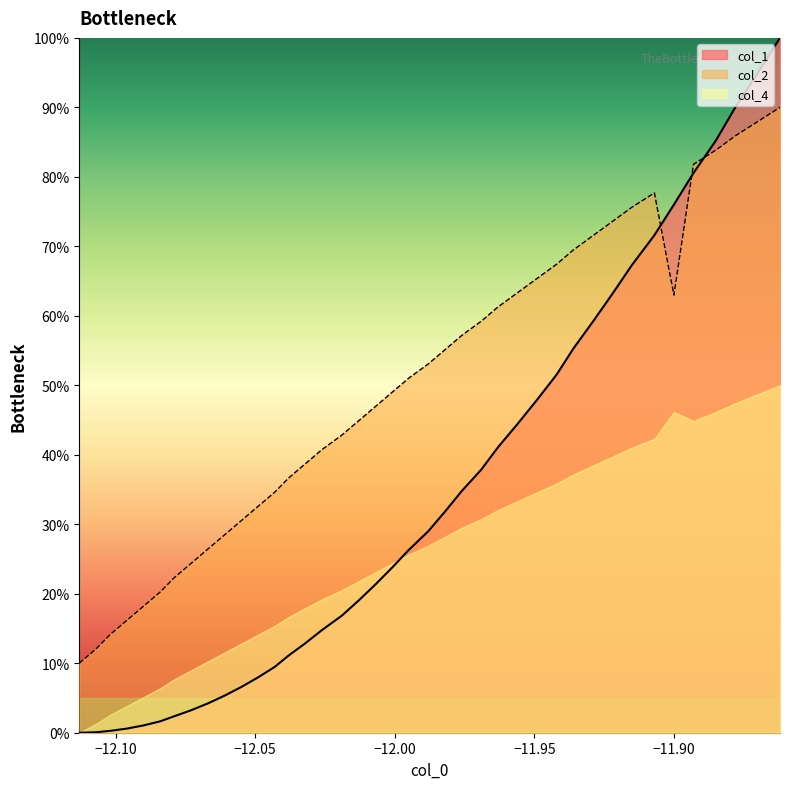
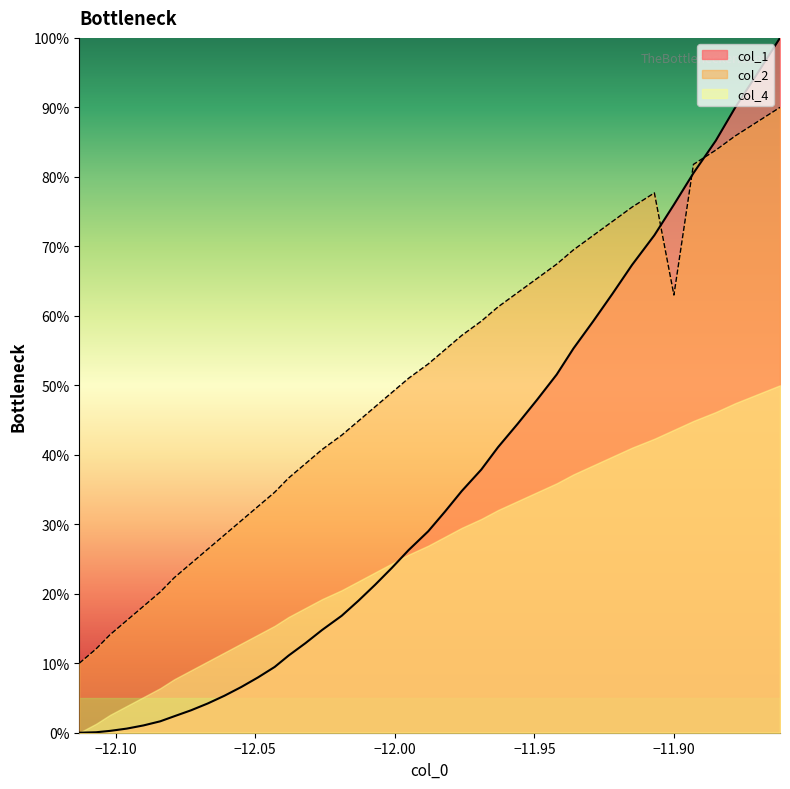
col_4, −11.90: 46% -> 44%
